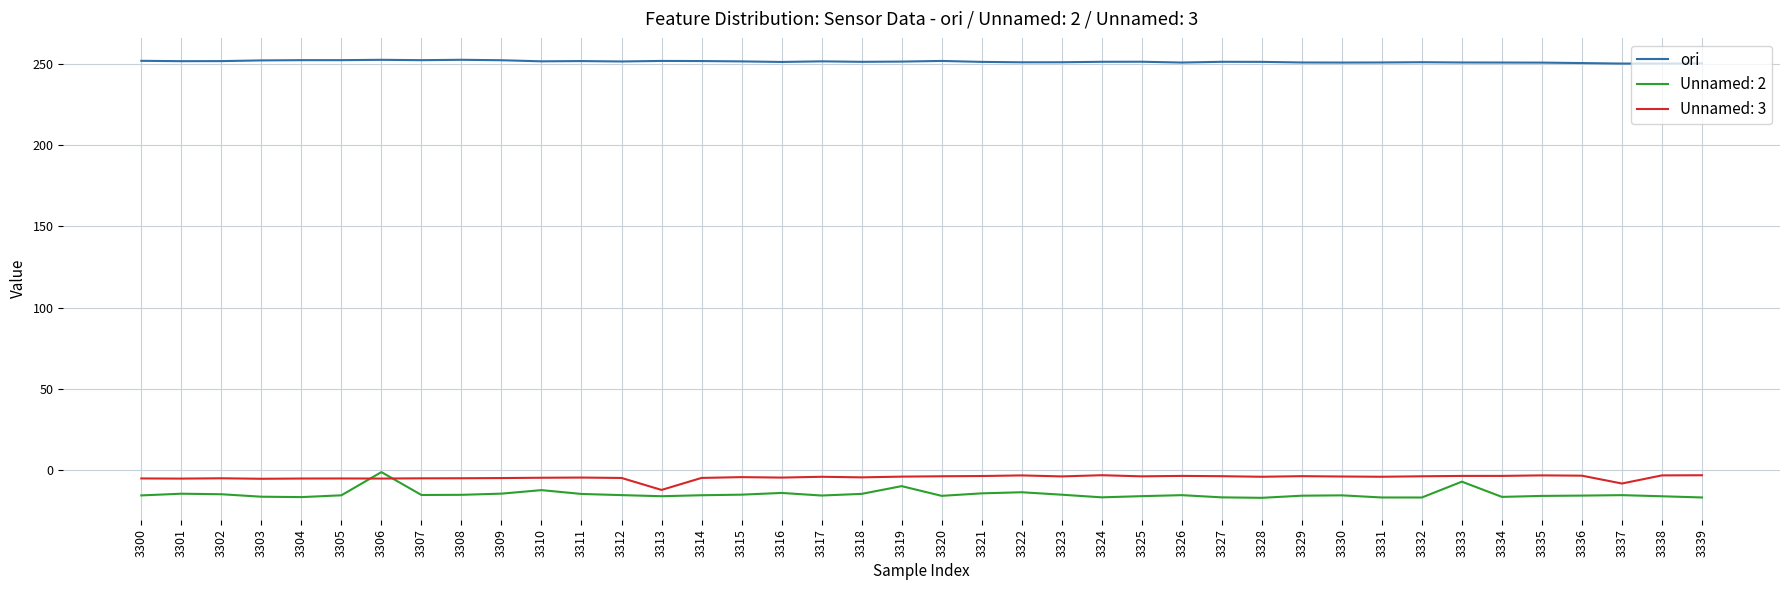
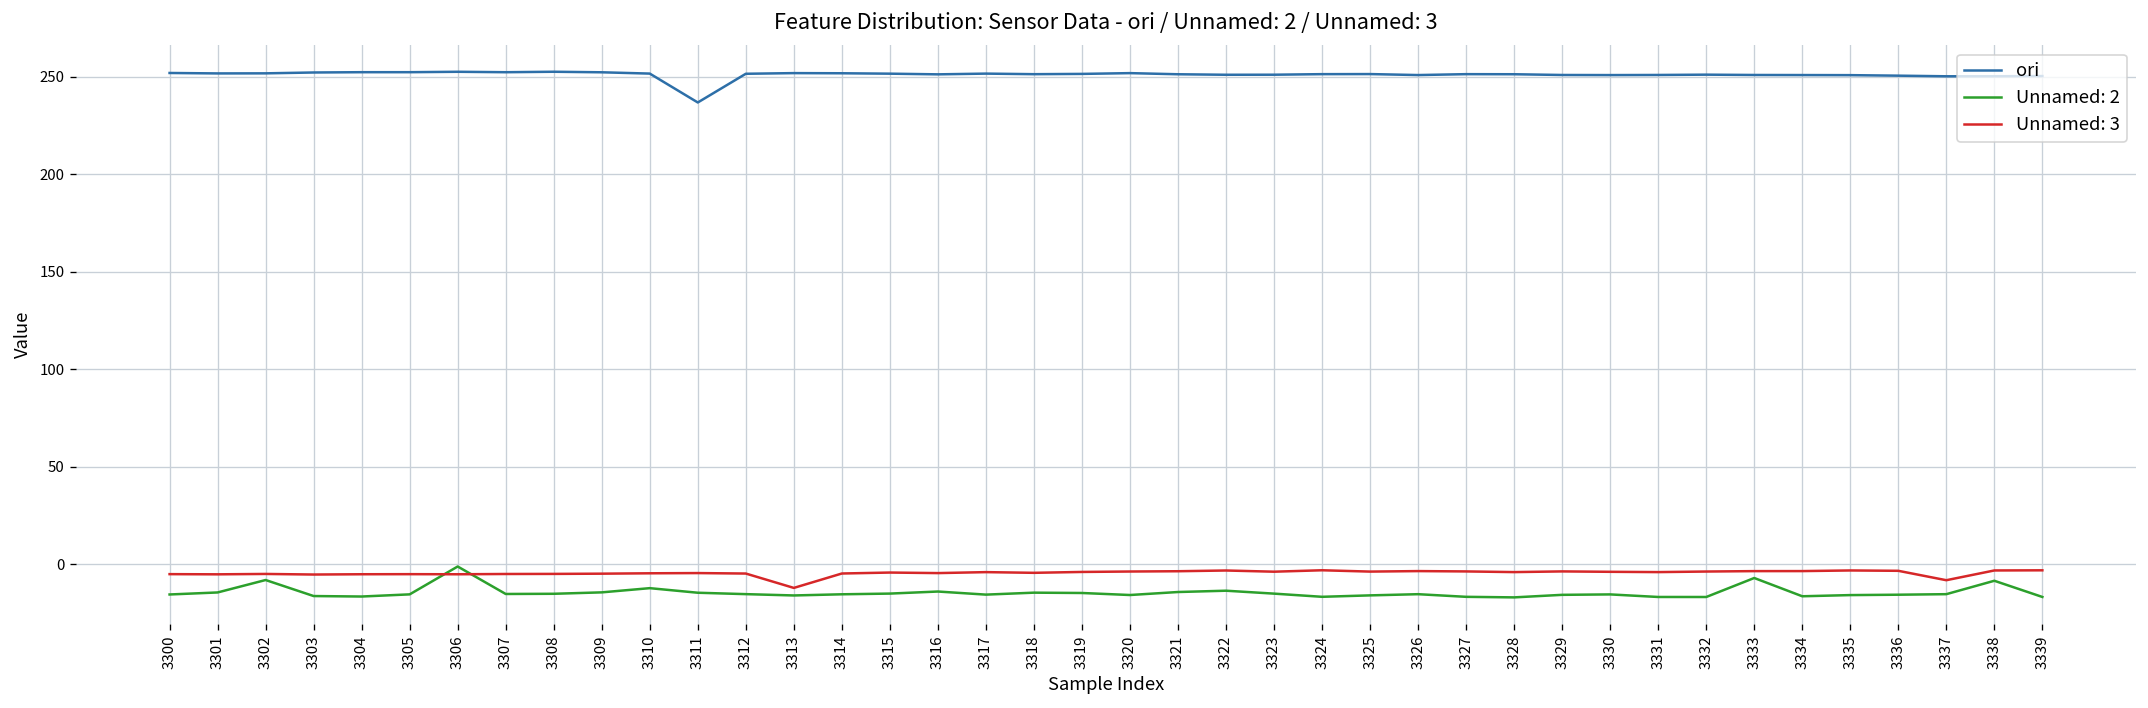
Unnamed: 2, 3302: -15 -> -8
ori, 3311: 252 -> 237
Unnamed: 2, 3319: -10 -> -15
Unnamed: 2, 3338: -16 -> -9
